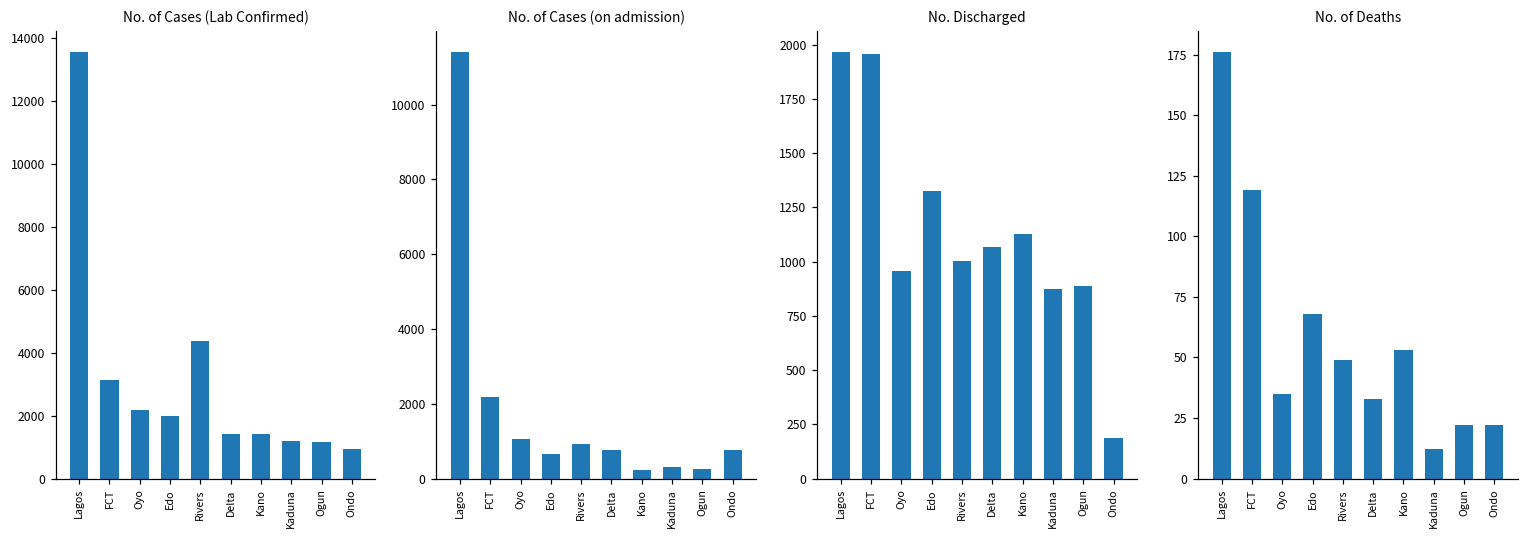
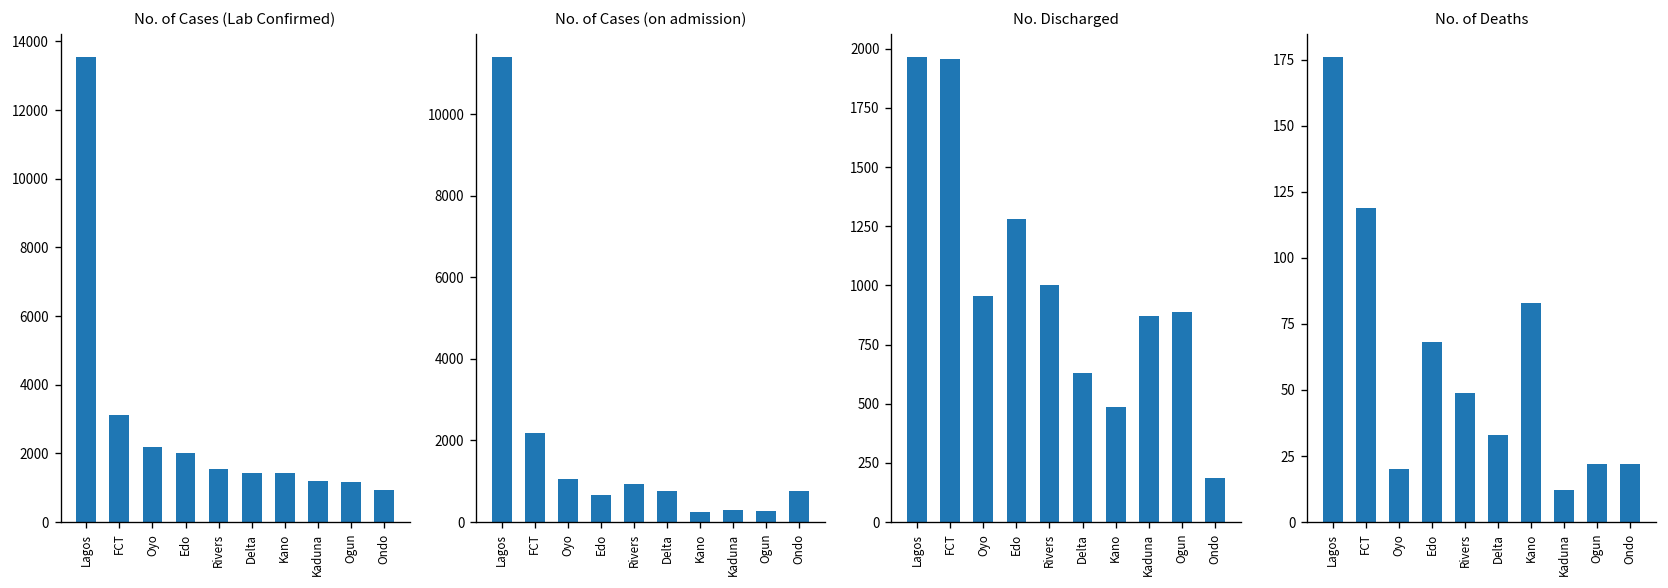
No. of Cases (Lab Confirmed), Rivers: 4400 -> 1500
No. Discharged, Edo: 1320 -> 1280
No. Discharged, Delta: 1070 -> 630
No. Discharged, Kano: 1130 -> 490
No. of Deaths, Oyo: 35 -> 20
No. of Deaths, Kano: 53 -> 83
